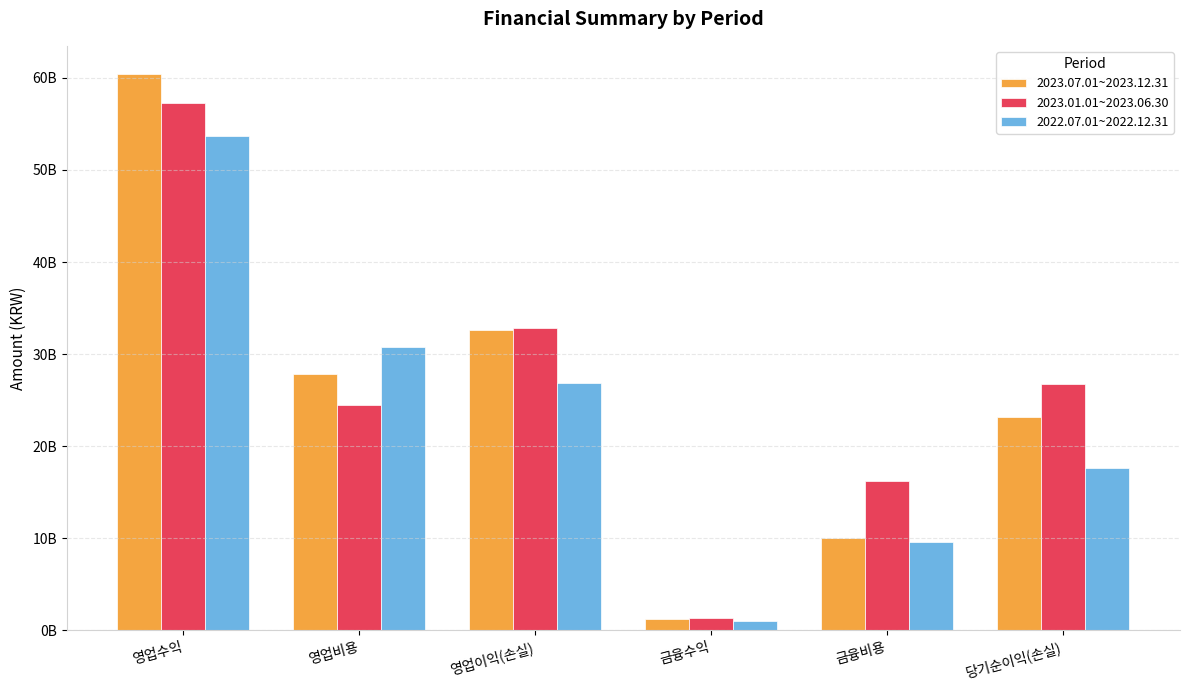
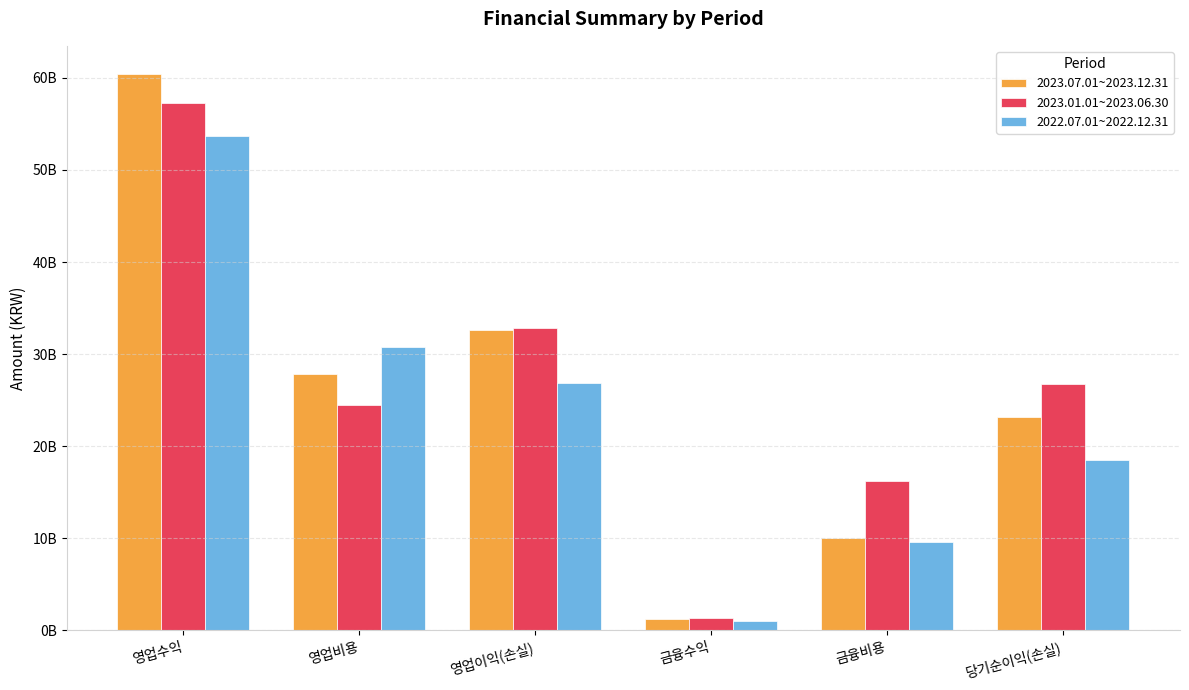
2022.07.01~2022.12.31, 당기순이익(손실): 18000000000 -> 19000000000
